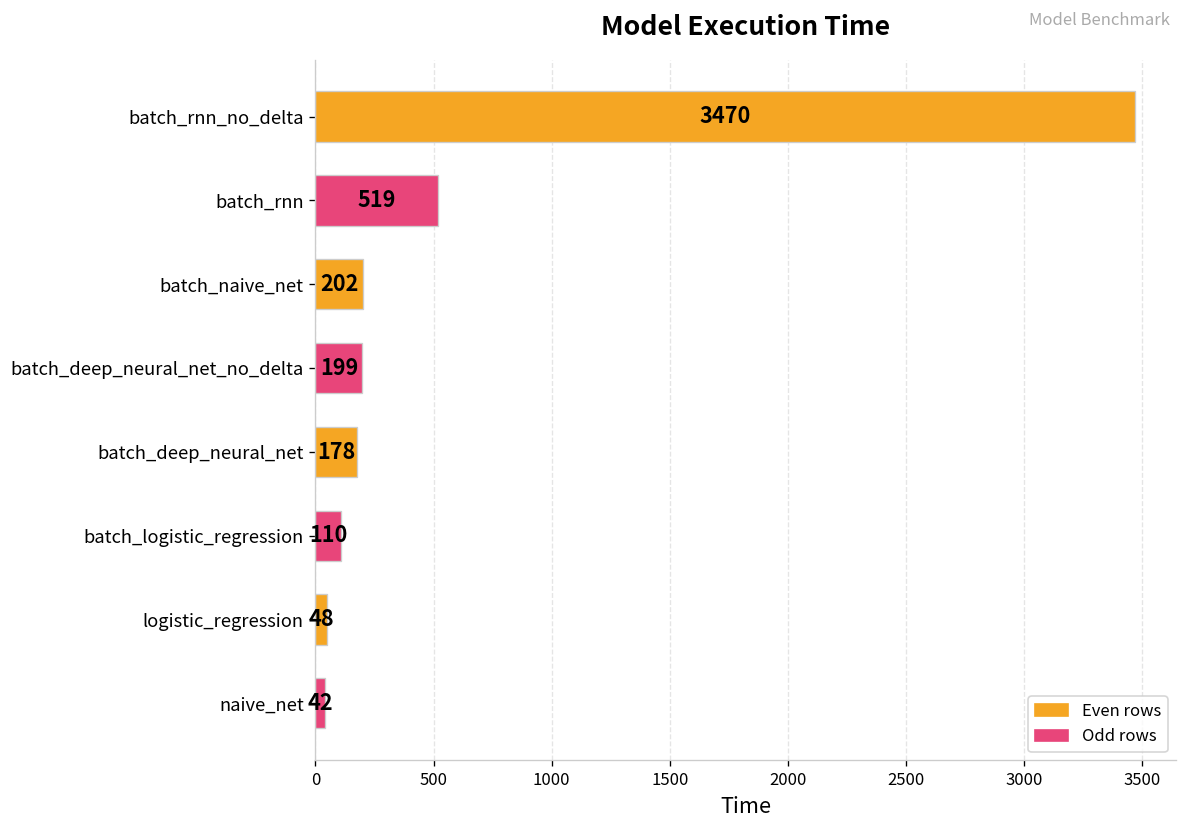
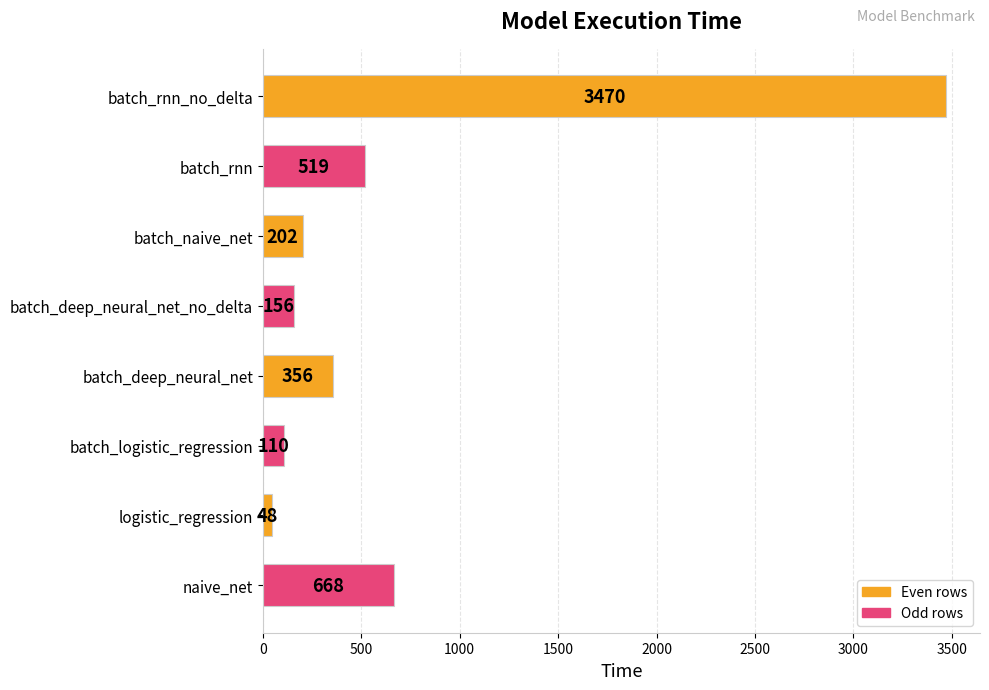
batch_deep_neural_net_no_delta: 199 -> 156
batch_deep_neural_net: 178 -> 356
naive_net: 42 -> 668
